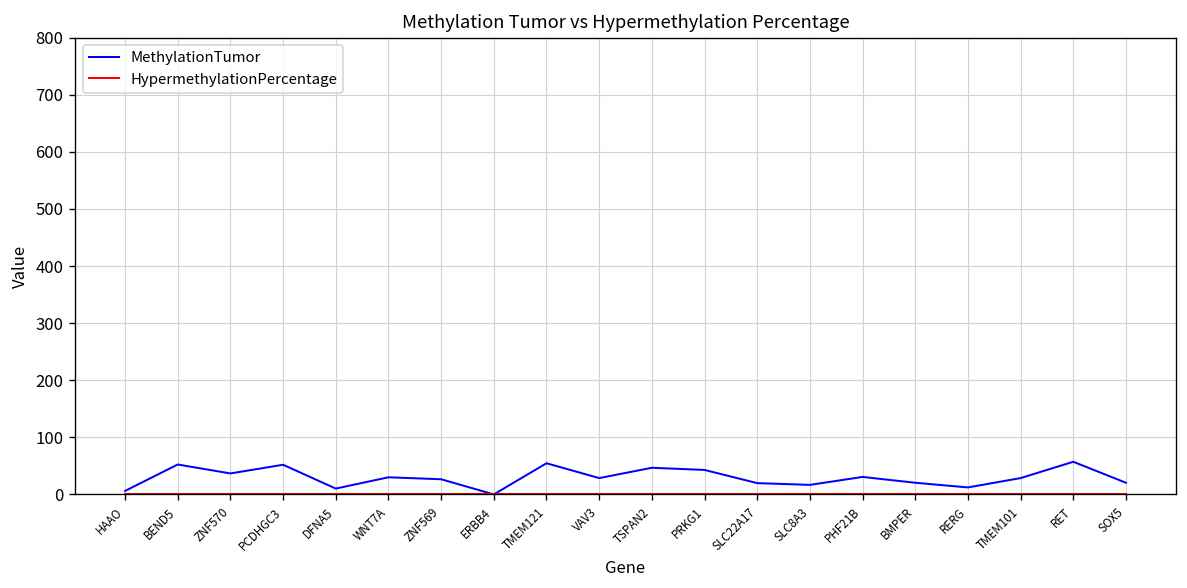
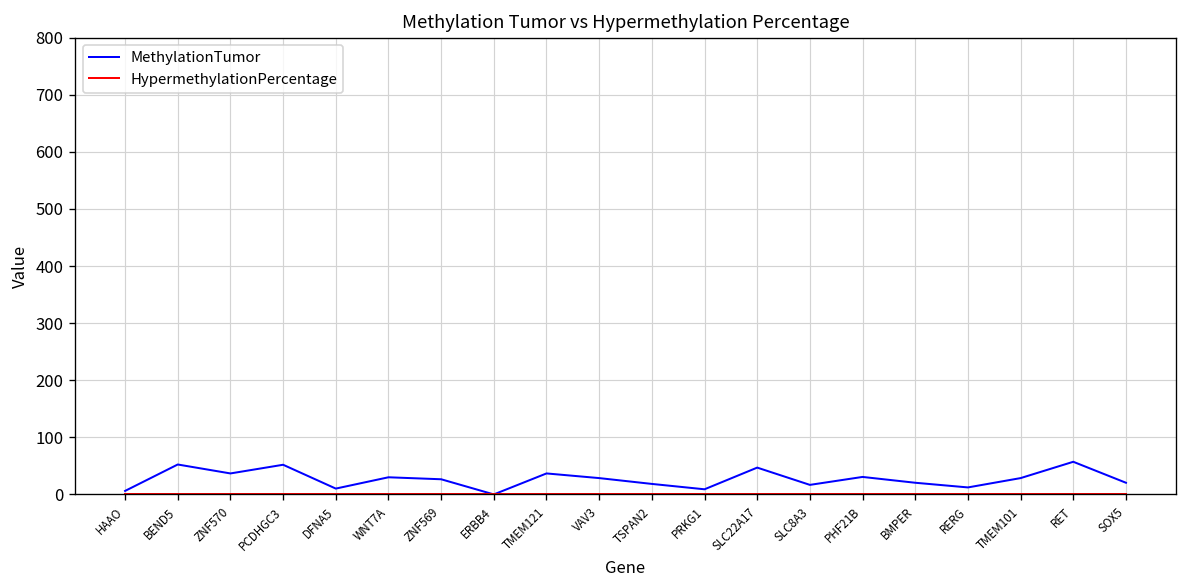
MethylationTumor, TMEM121: 50 -> 40
MethylationTumor, TSPAN2: 50 -> 20
MethylationTumor, PRKG1: 40 -> 10
MethylationTumor, SLC22A17: 20 -> 50
